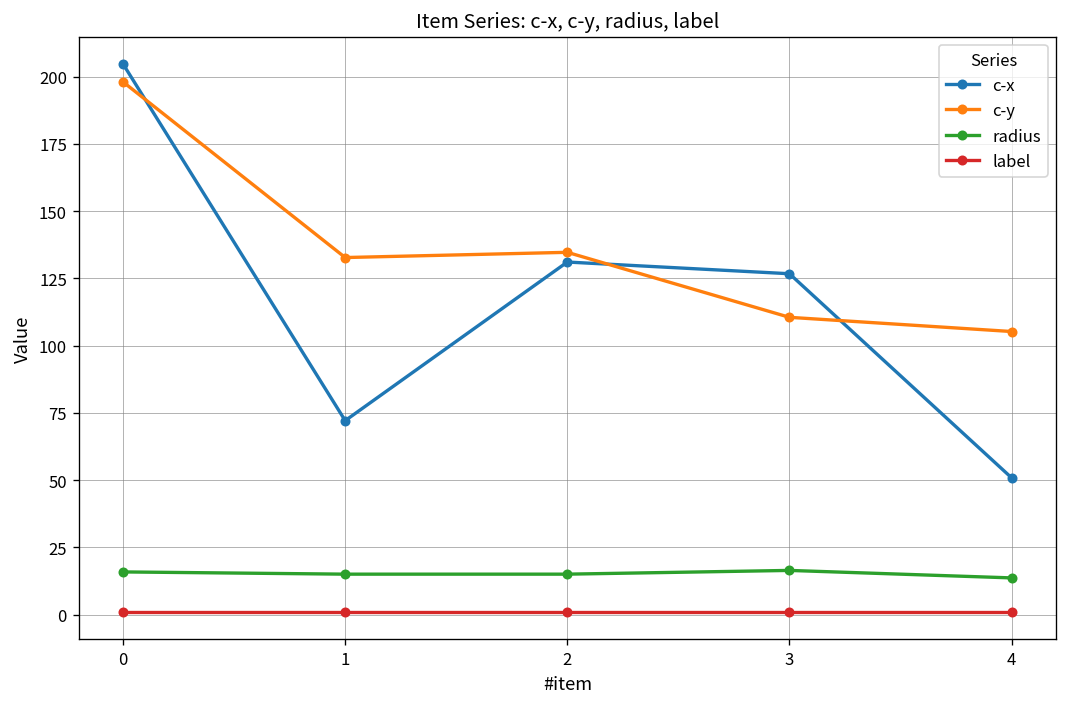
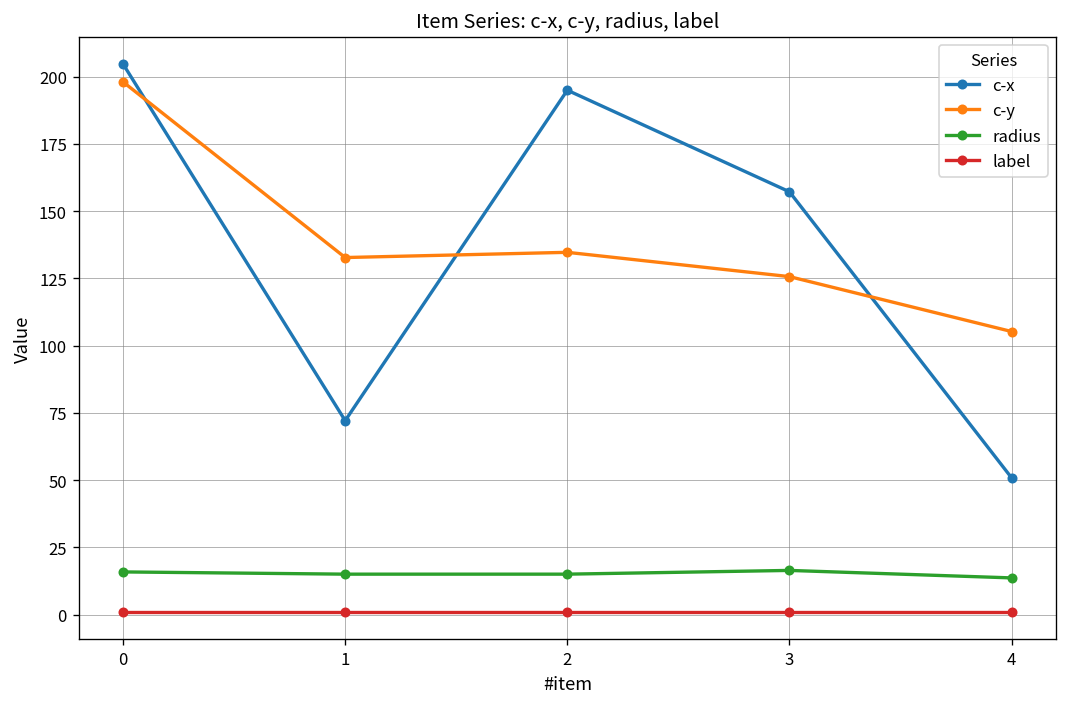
c-x, 2: 131 -> 195
c-x, 3: 127 -> 157
c-y, 3: 111 -> 126
